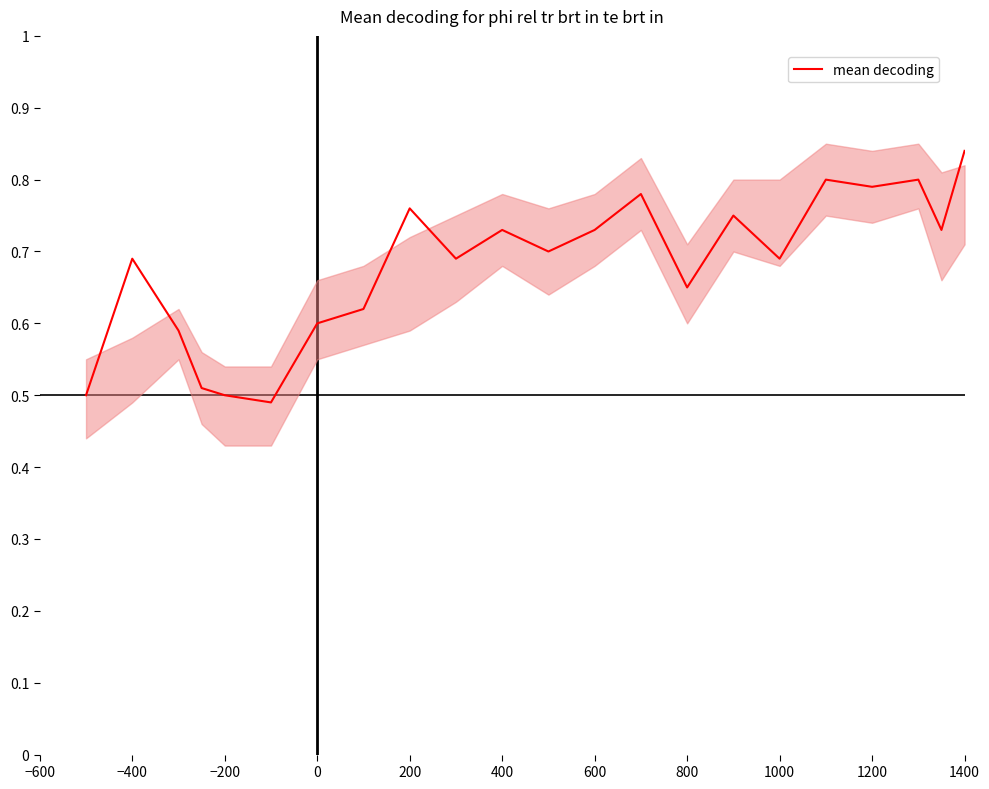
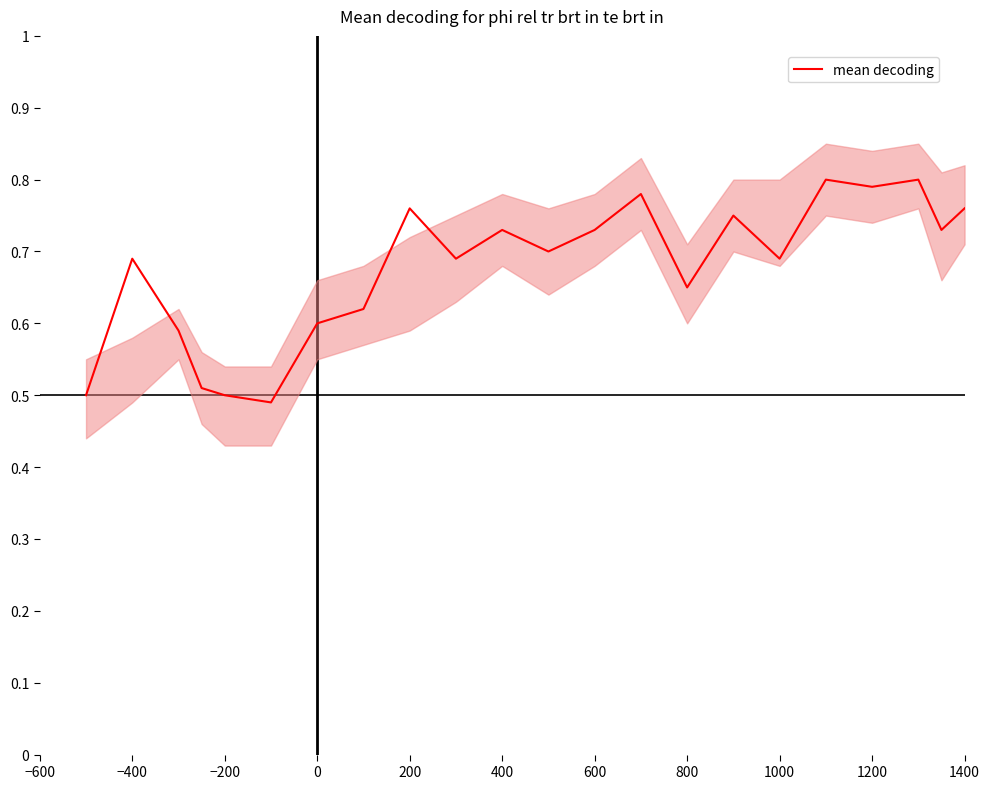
mean decoding, 1400: 0.84 -> 0.76
